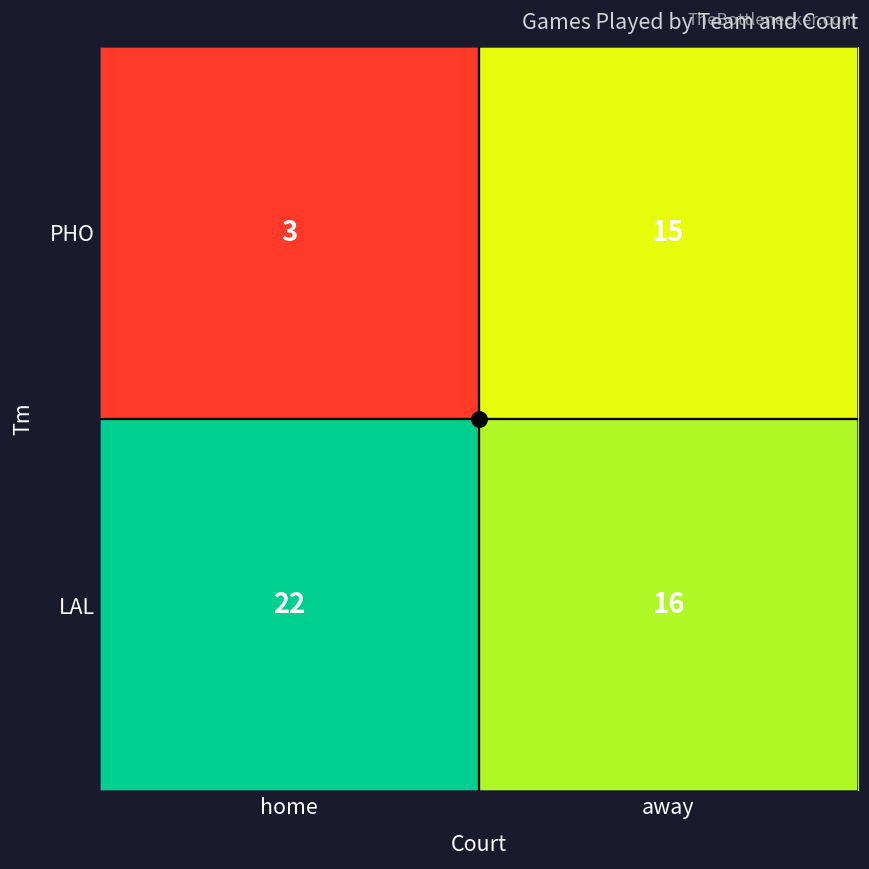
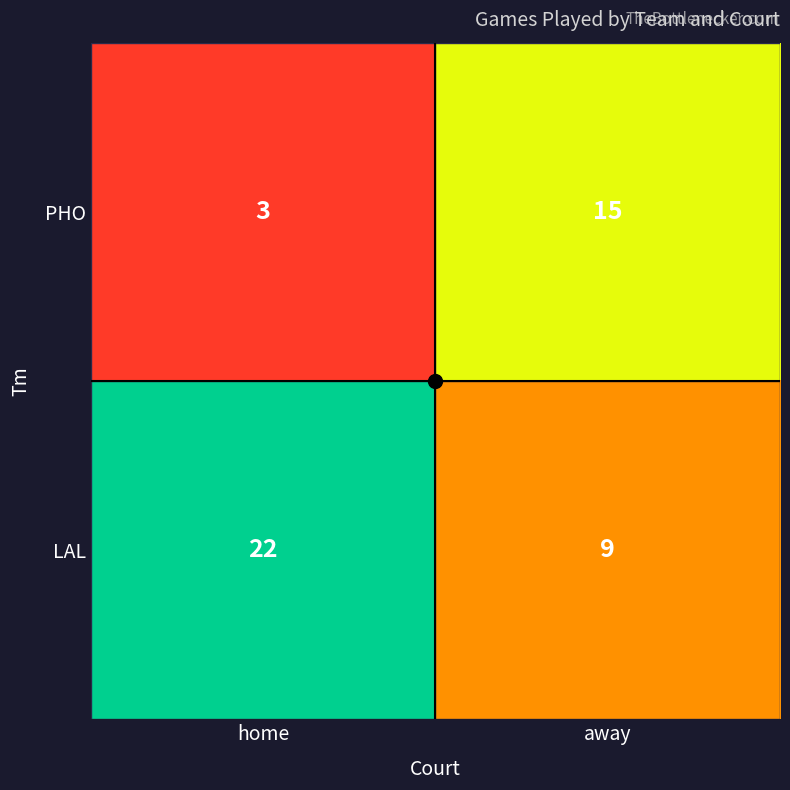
LAL, away: 16 -> 9
